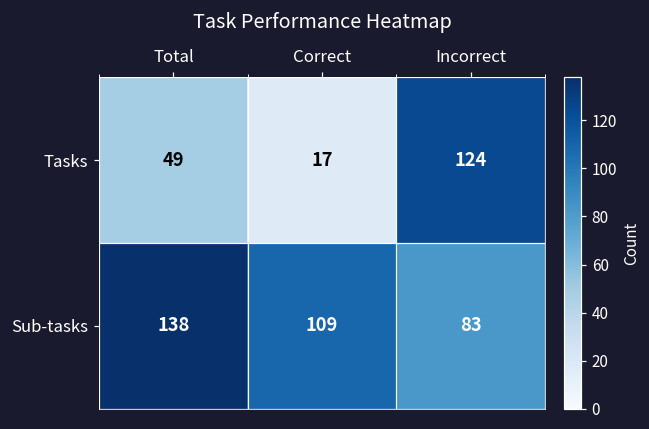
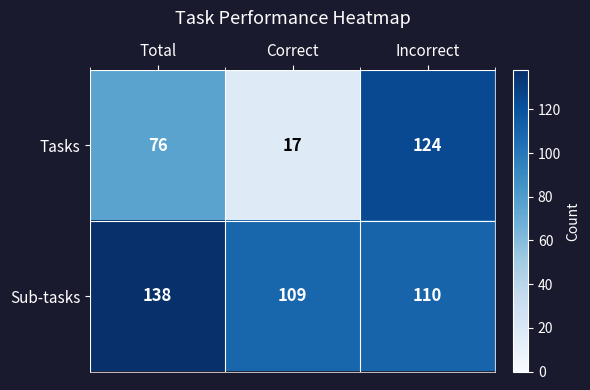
Tasks, Total: 49 -> 76
Sub-tasks, Incorrect: 83 -> 110
